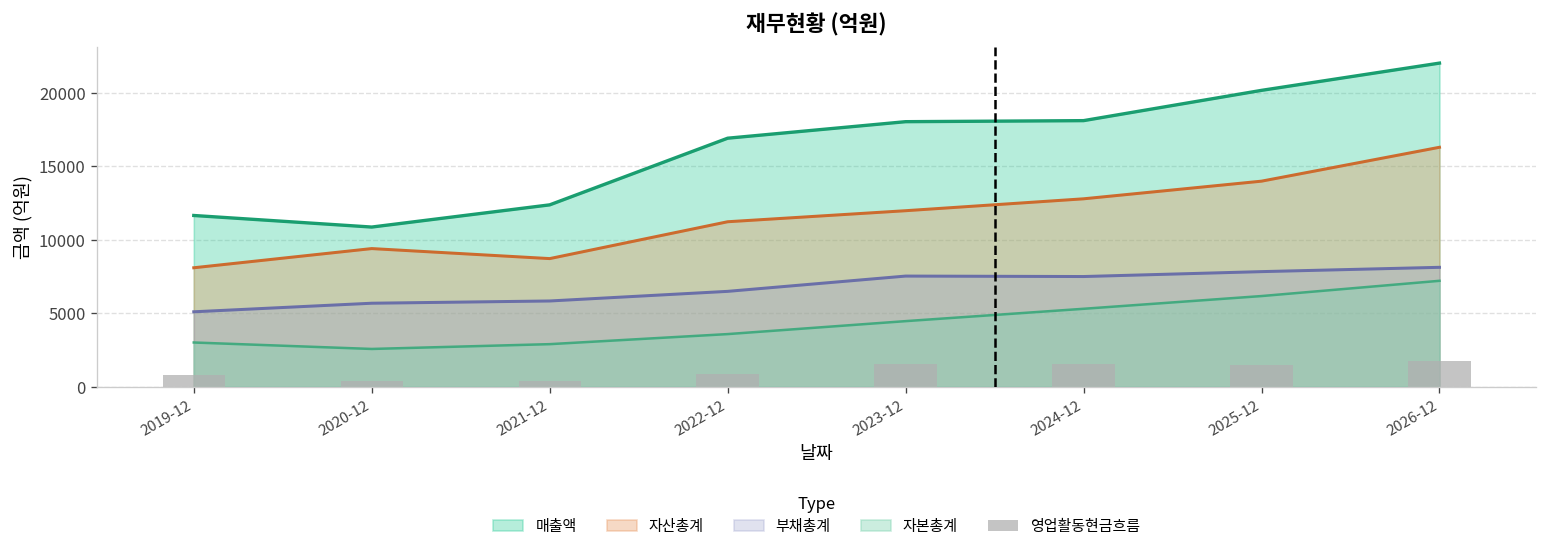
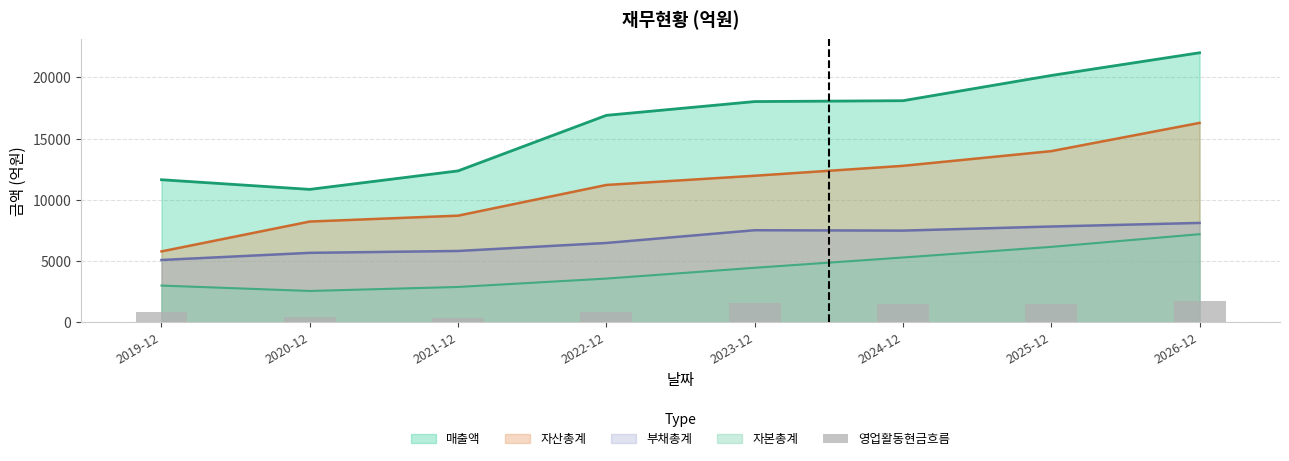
자산총계, 2019-12: 8100 -> 5800
자산총계, 2020-12: 9400 -> 8200
